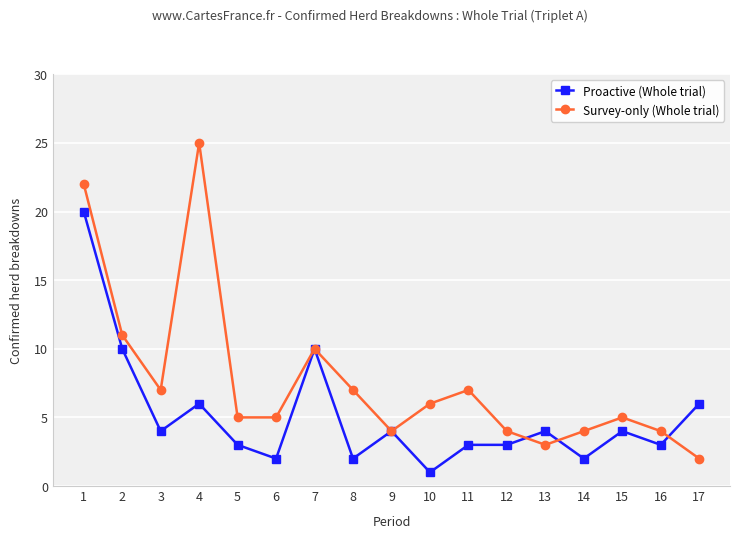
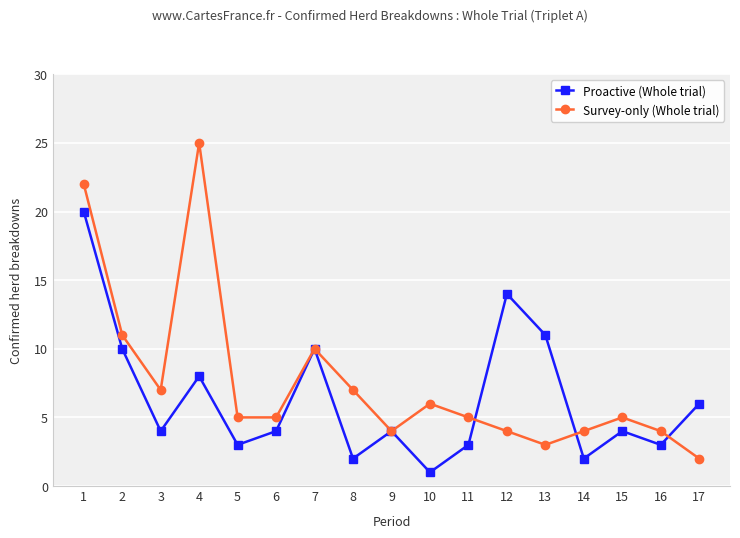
Proactive (Whole trial), 4: 6 -> 8
Proactive (Whole trial), 6: 2 -> 4
Survey-only (Whole trial), 11: 7 -> 5
Proactive (Whole trial), 12: 3 -> 14
Proactive (Whole trial), 13: 4 -> 11
